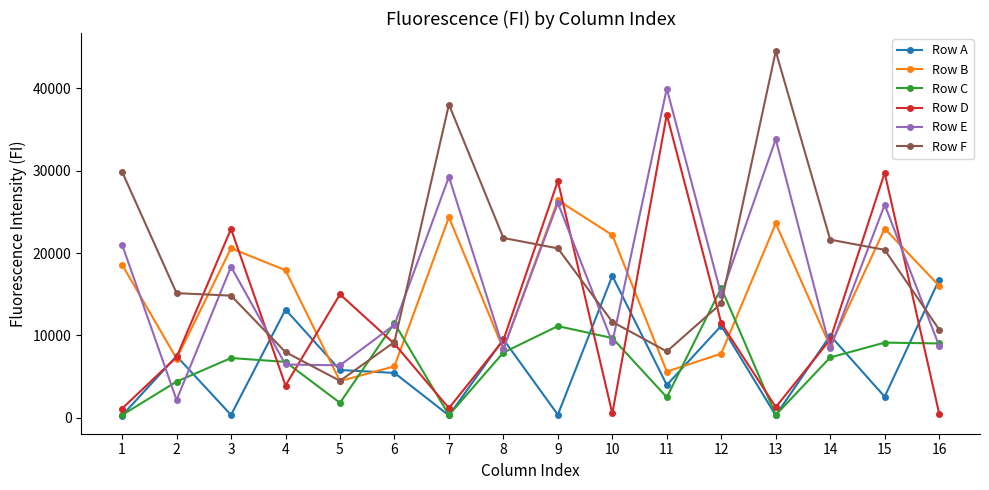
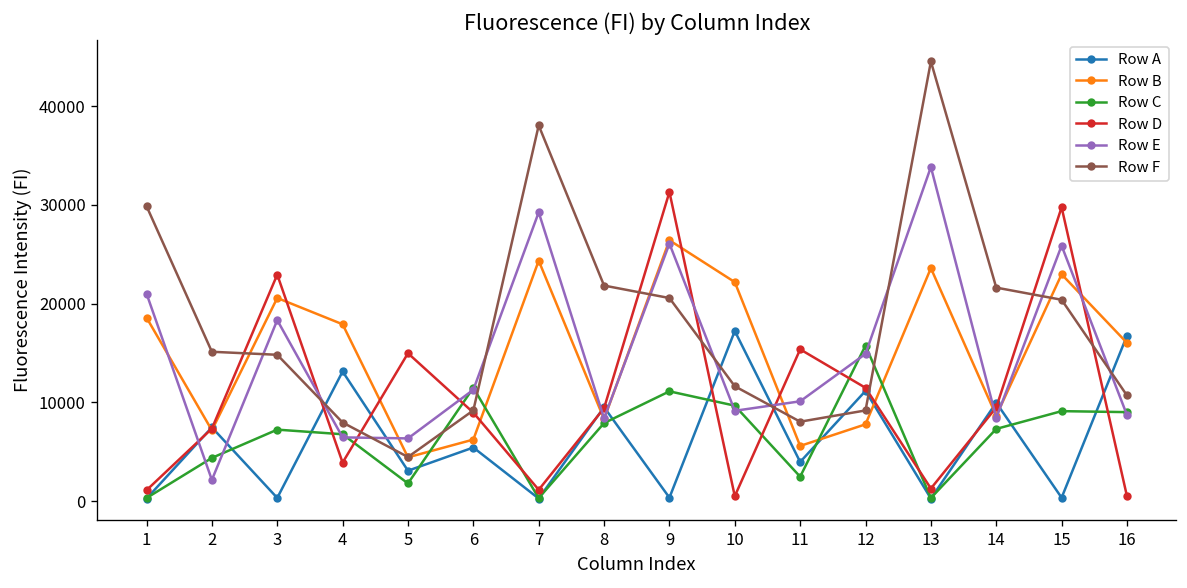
Row A, 5: 6000 -> 3000
Row D, 9: 29000 -> 31000
Row D, 11: 37000 -> 15000
Row E, 11: 40000 -> 10000
Row F, 12: 14000 -> 9000
Row A, 15: 3000 -> 0
